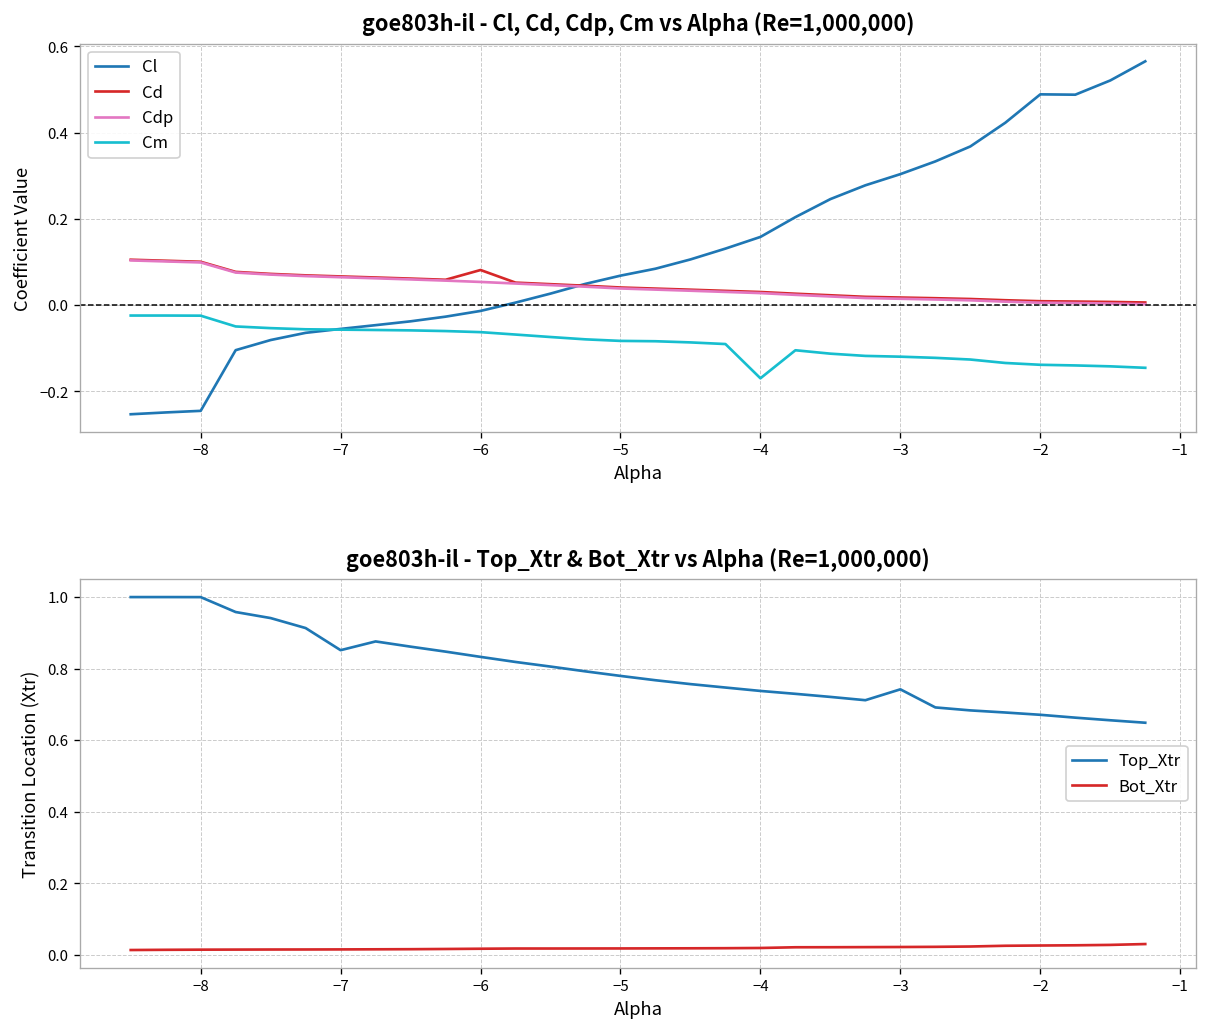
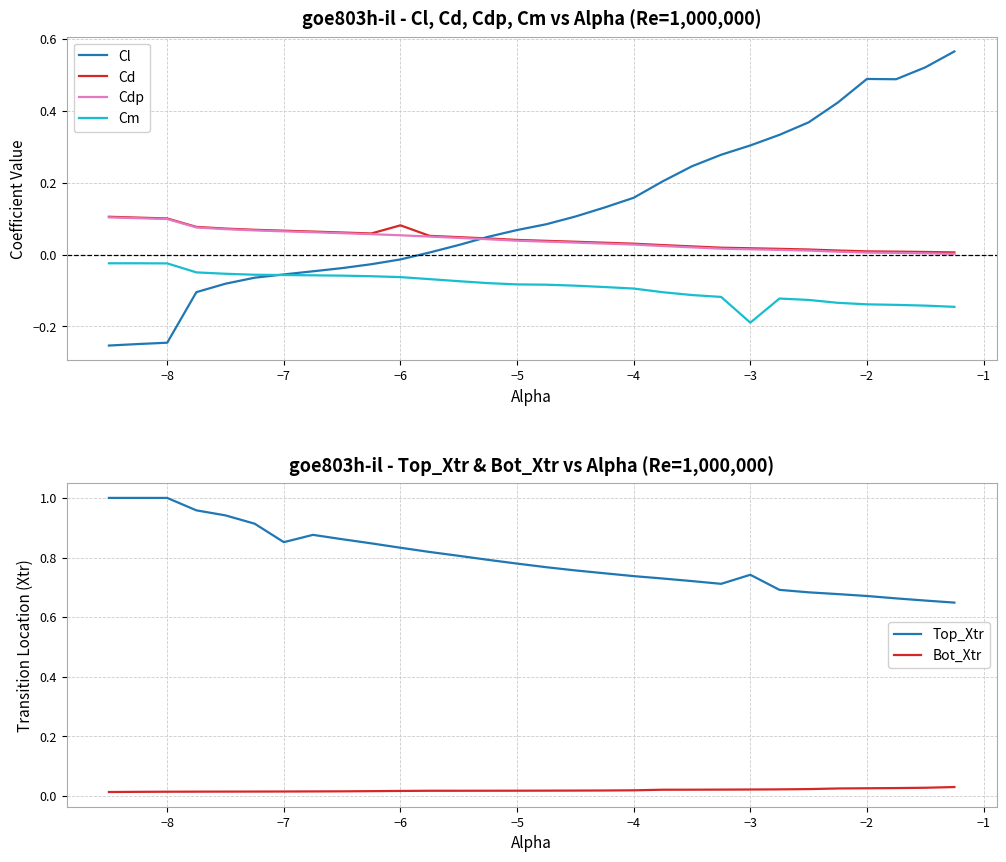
goe803h-il - Cl, Cd, Cdp, Cm vs Alpha (Re=1,000,000), Cm, −4: -0.17 -> -0.09
goe803h-il - Cl, Cd, Cdp, Cm vs Alpha (Re=1,000,000), Cm, −3: -0.12 -> -0.19
